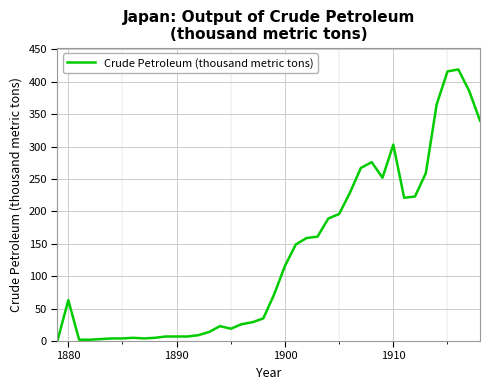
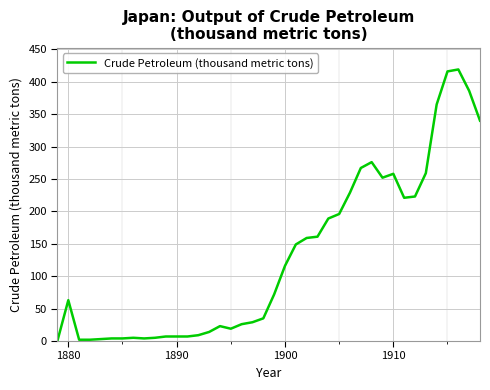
1910: 300 -> 260
